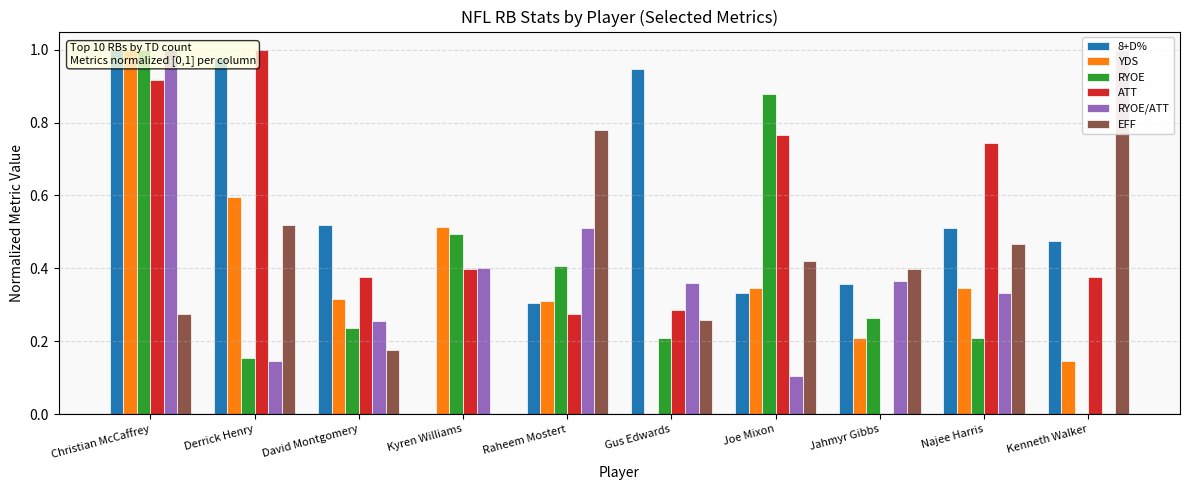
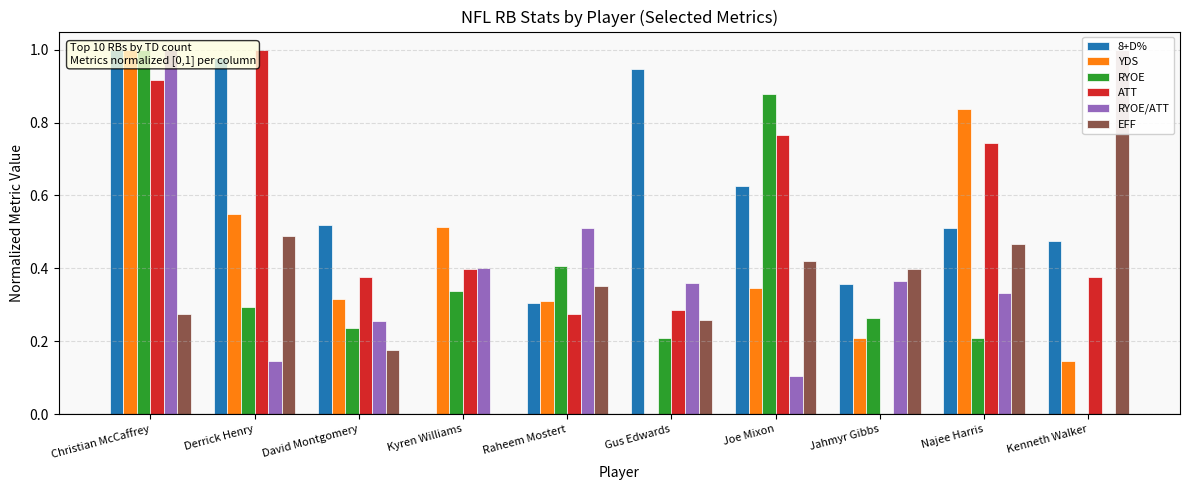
YDS, Derrick Henry: 0.60 -> 0.55
RYOE, Derrick Henry: 0.15 -> 0.30
EFF, Derrick Henry: 0.52 -> 0.49
RYOE, Kyren Williams: 0.49 -> 0.34
EFF, Raheem Mostert: 0.78 -> 0.35
8+D%, Joe Mixon: 0.33 -> 0.63
YDS, Najee Harris: 0.35 -> 0.84
